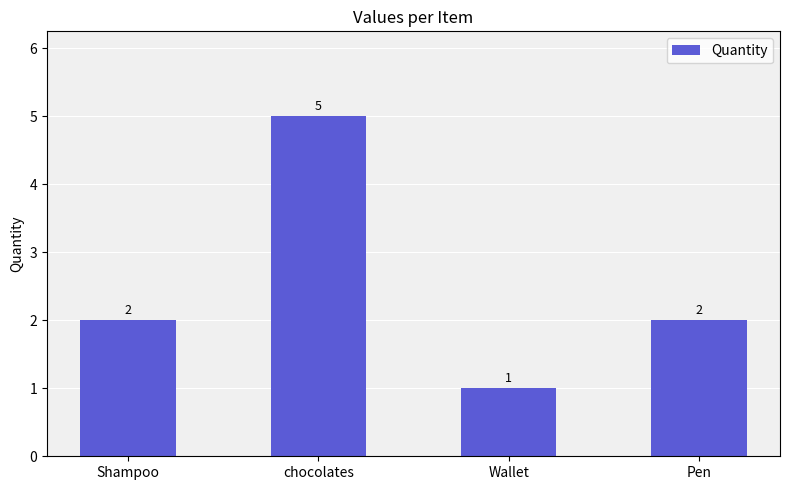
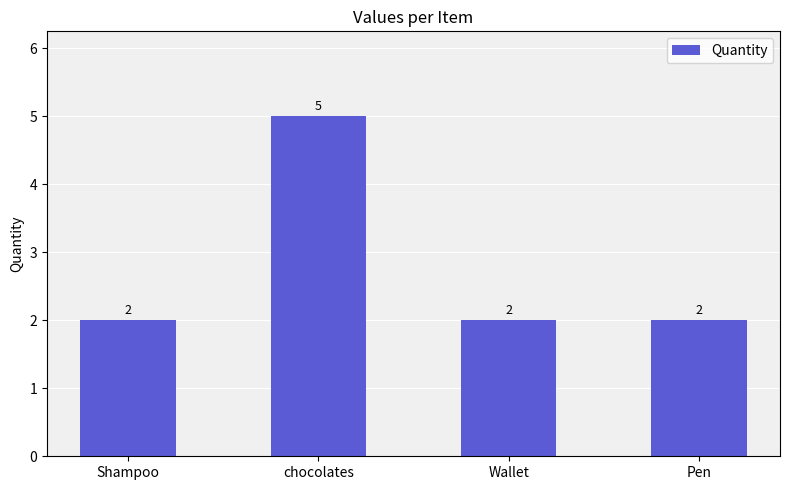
Wallet: 1 -> 2
